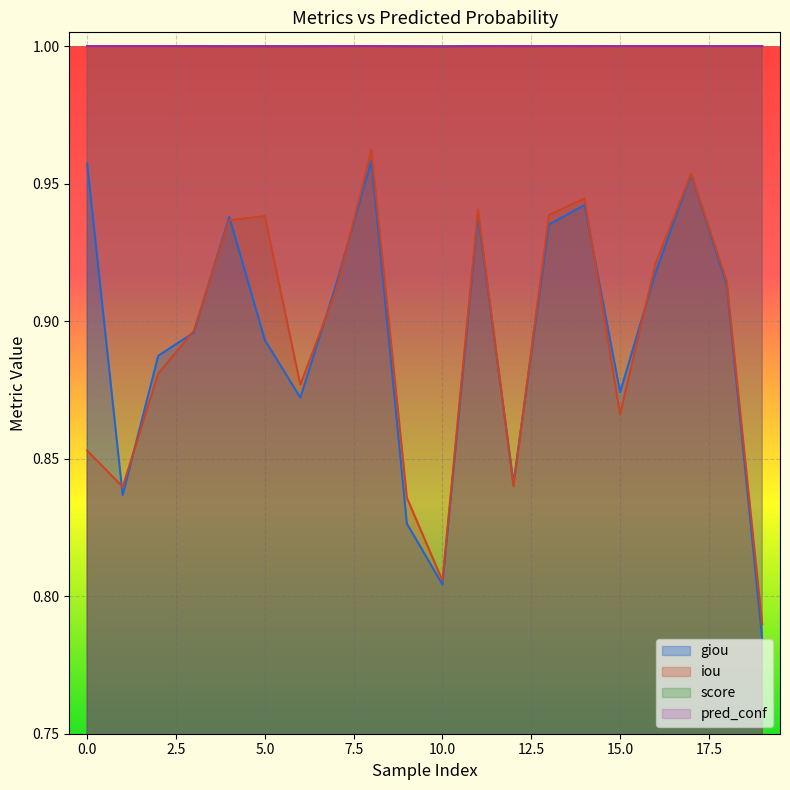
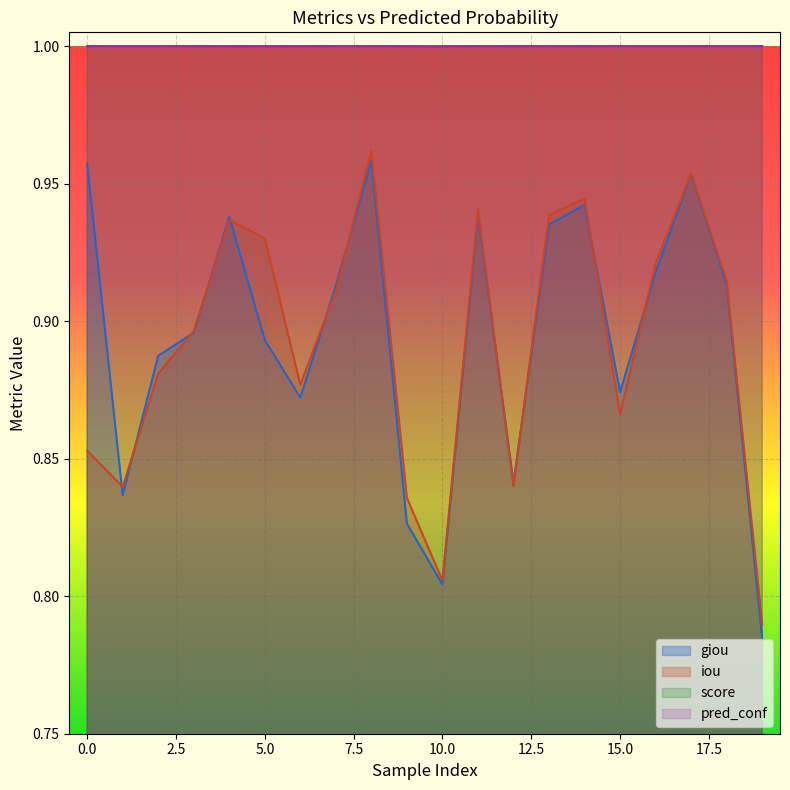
iou, 5.0: 0.938 -> 0.930
